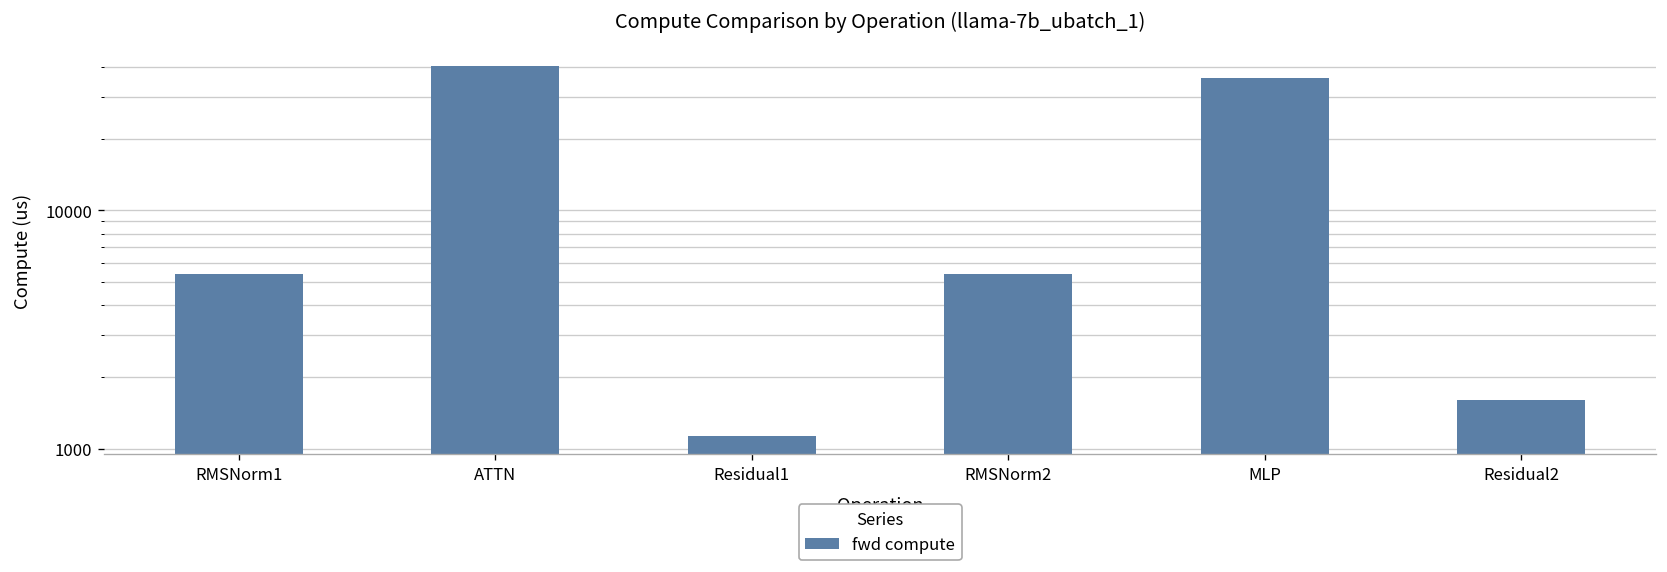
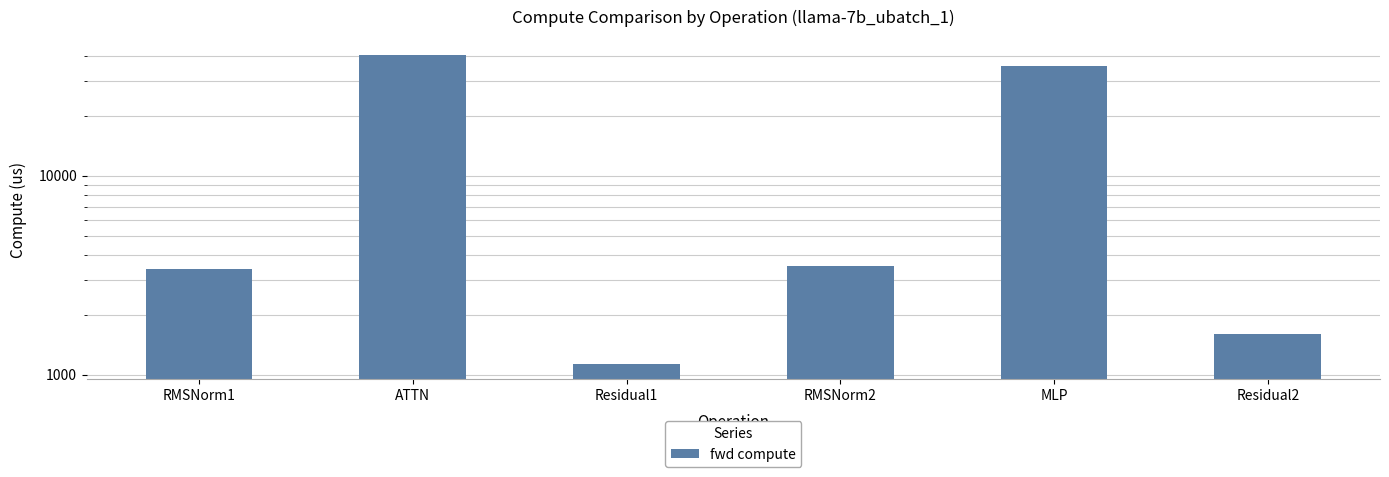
RMSNorm1: 5400 -> 3400
RMSNorm2: 5400 -> 3500
